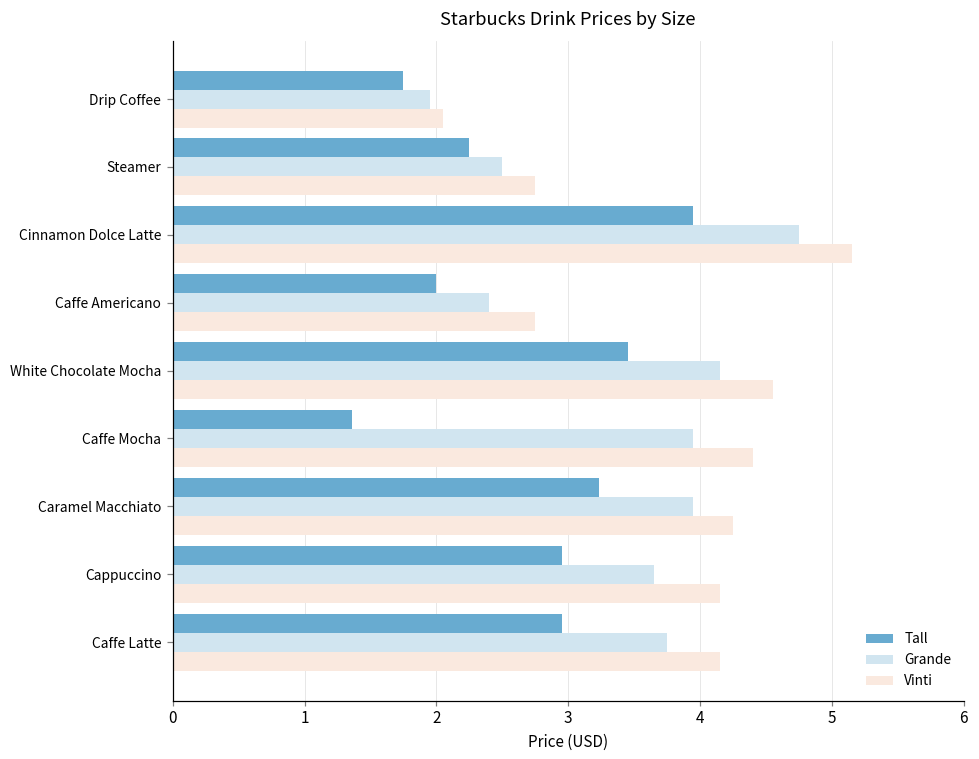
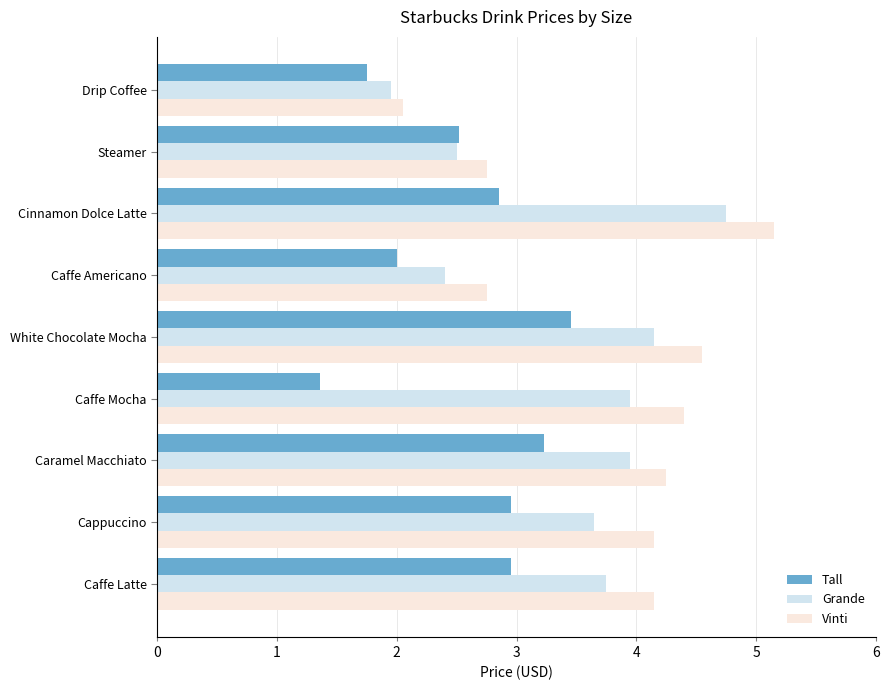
Tall, Steamer: 2.25 -> 2.52
Tall, Cinnamon Dolce Latte: 3.95 -> 2.85
